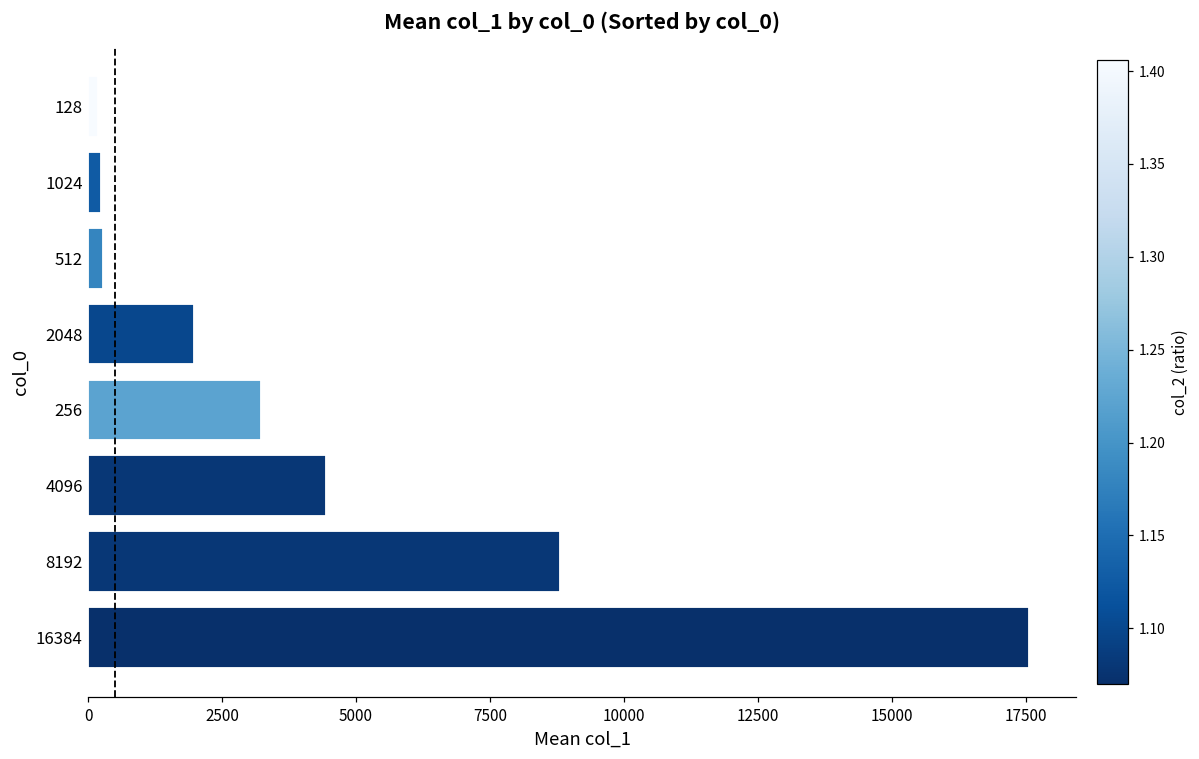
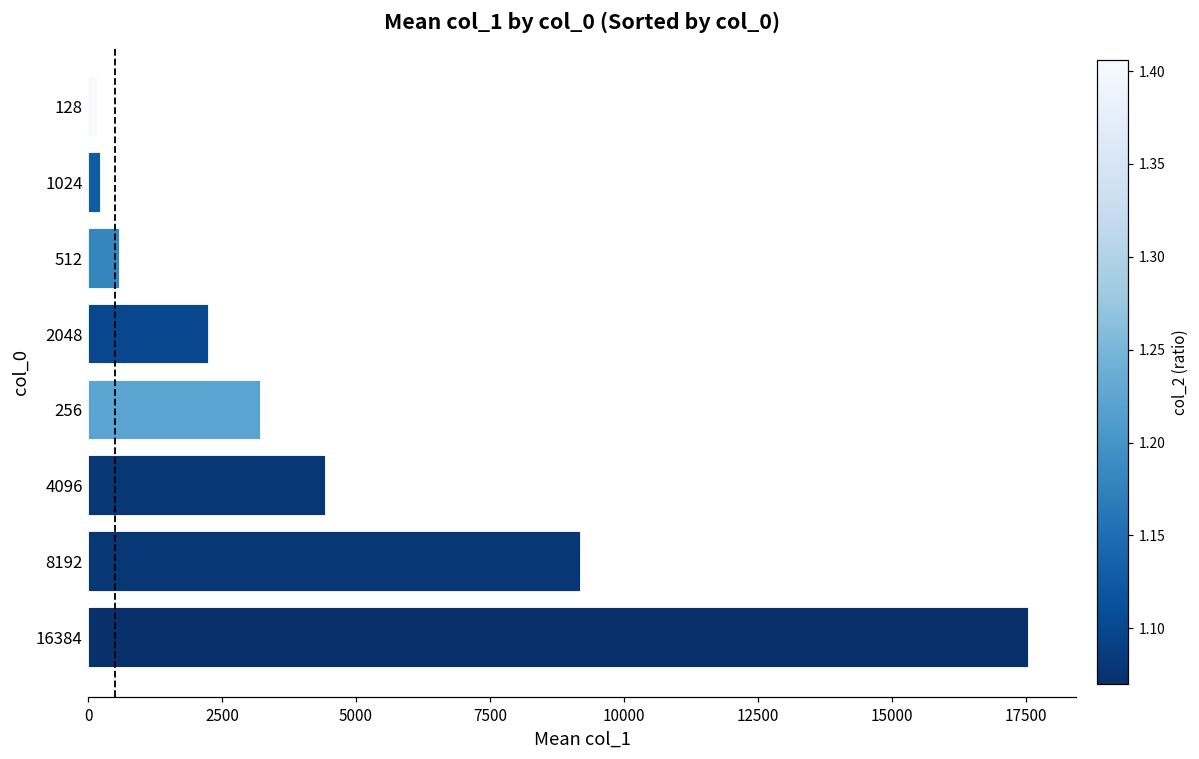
512: 300 -> 600
2048: 2000 -> 2300
8192: 8800 -> 9200
